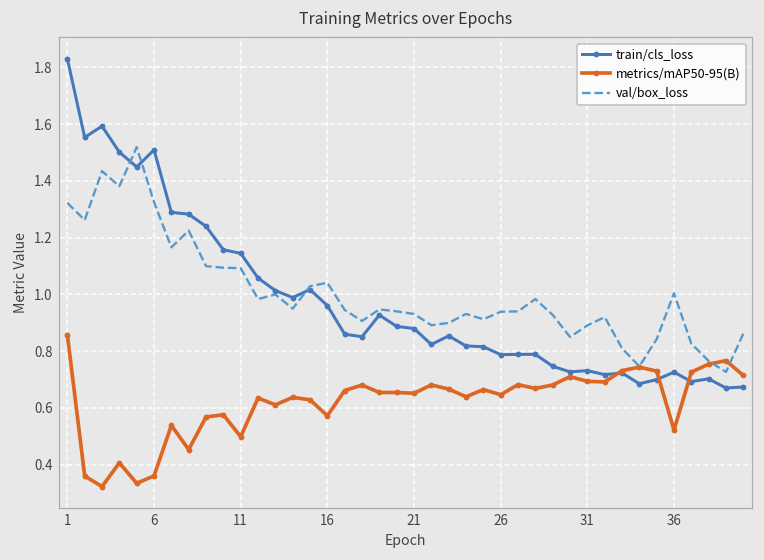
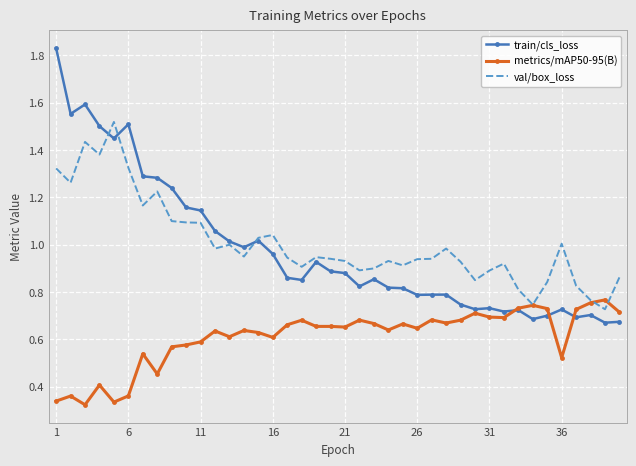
metrics/mAP50-95(B), 1: 0.86 -> 0.34
metrics/mAP50-95(B), 11: 0.50 -> 0.59
metrics/mAP50-95(B), 16: 0.57 -> 0.61
